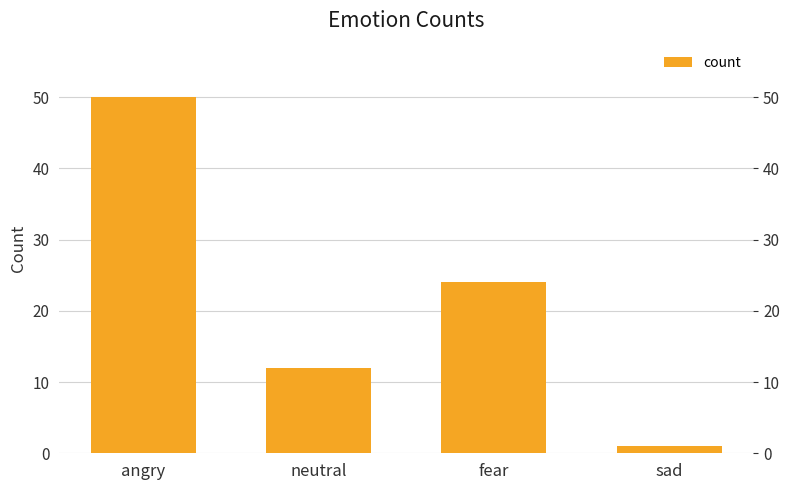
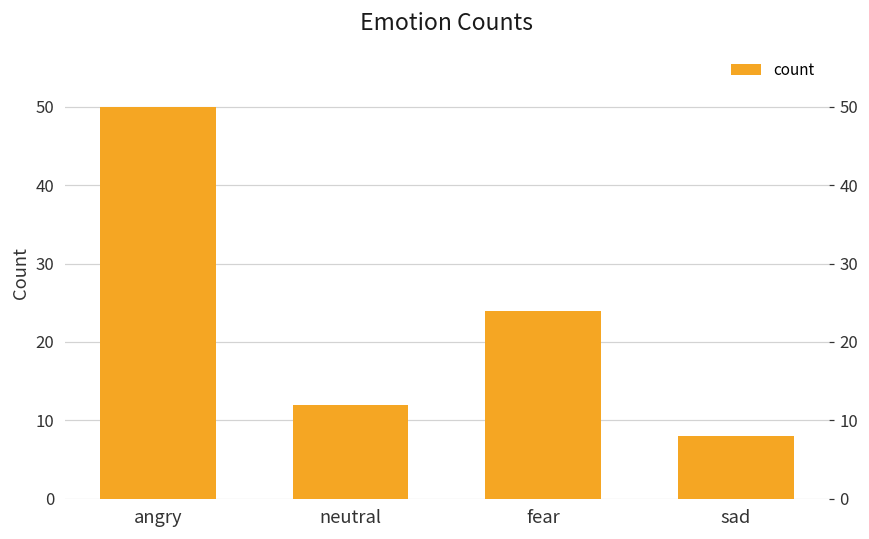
sad: 1 -> 8
